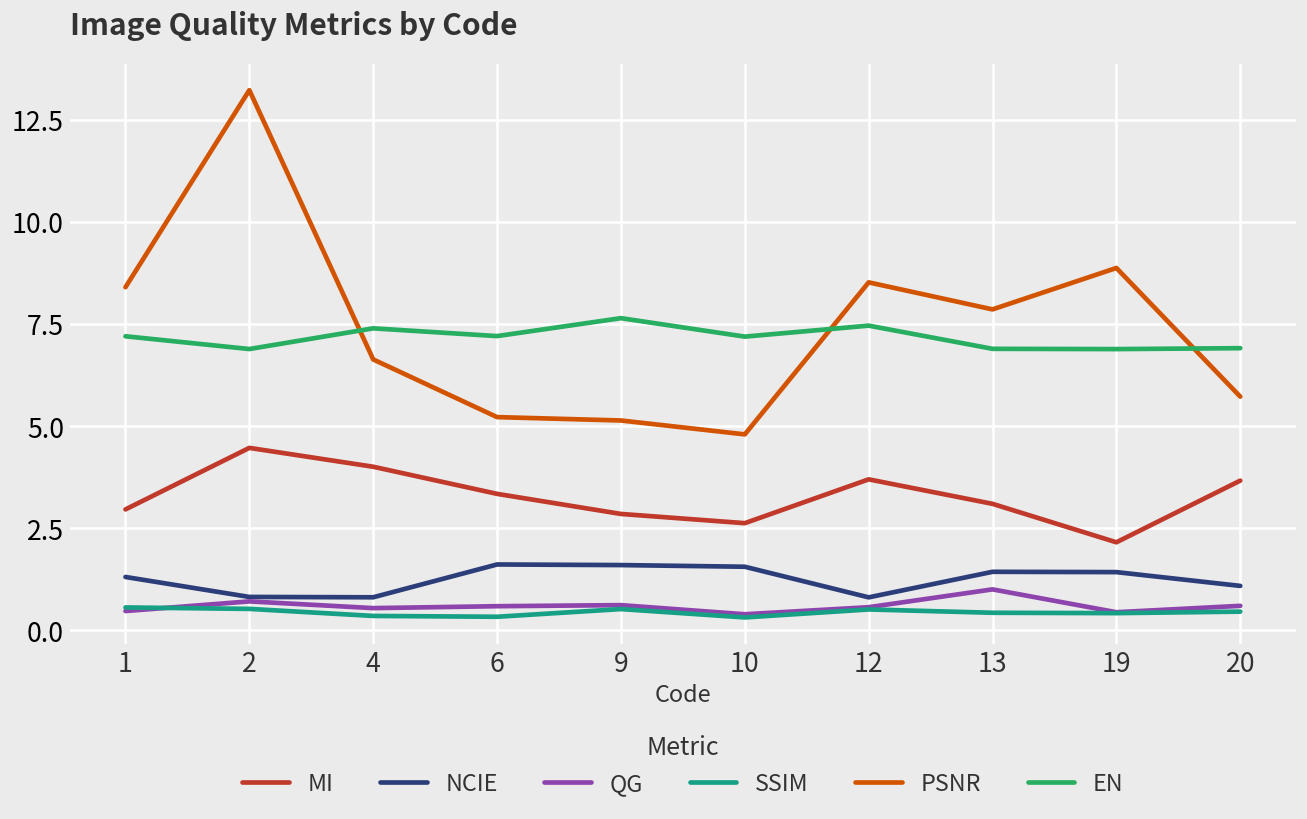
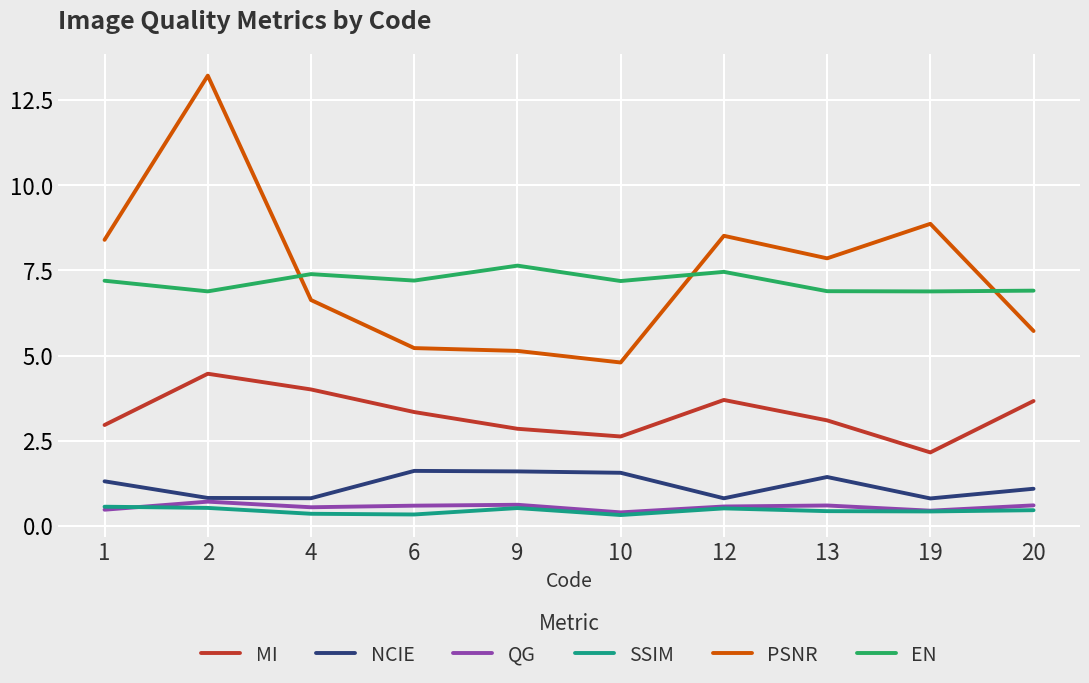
QG, 13: 1.0 -> 0.6
NCIE, 19: 1.4 -> 0.8
